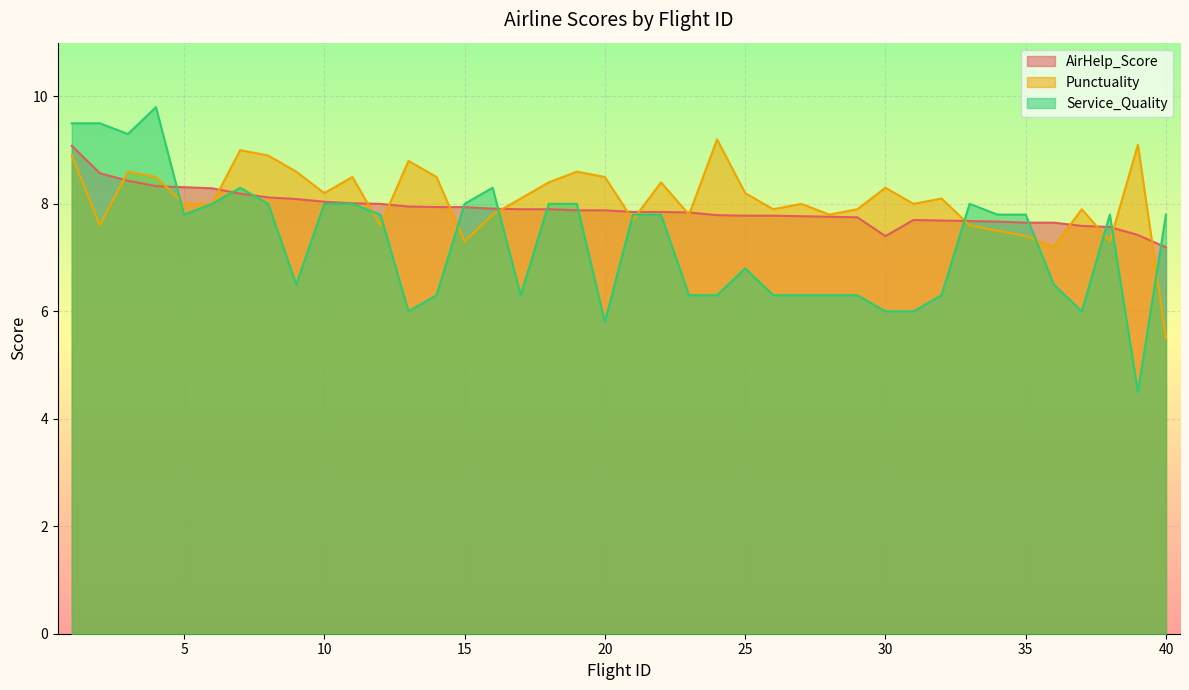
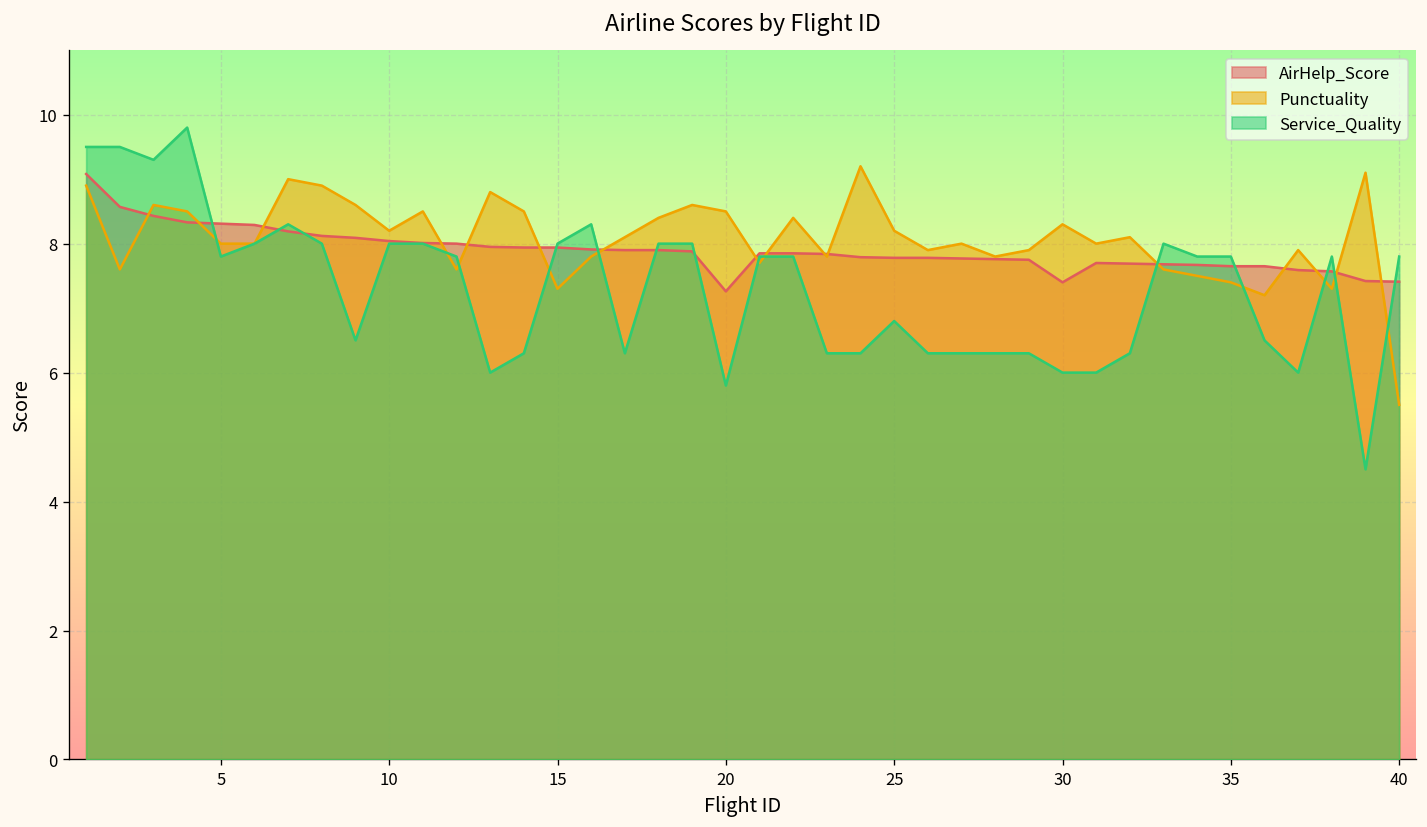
AirHelp_Score, 20: 7.9 -> 7.3
AirHelp_Score, 40: 7.2 -> 7.4
